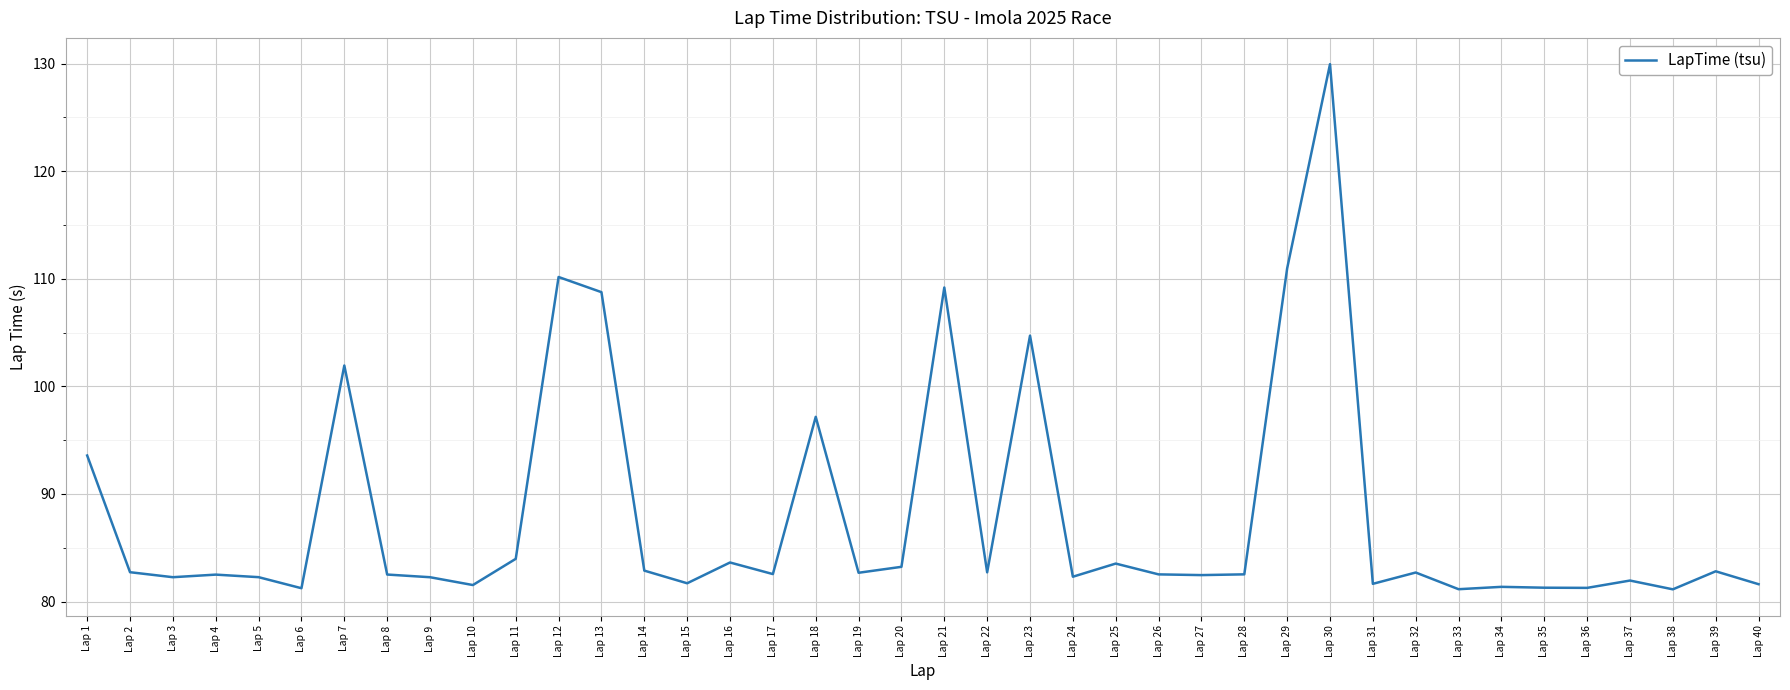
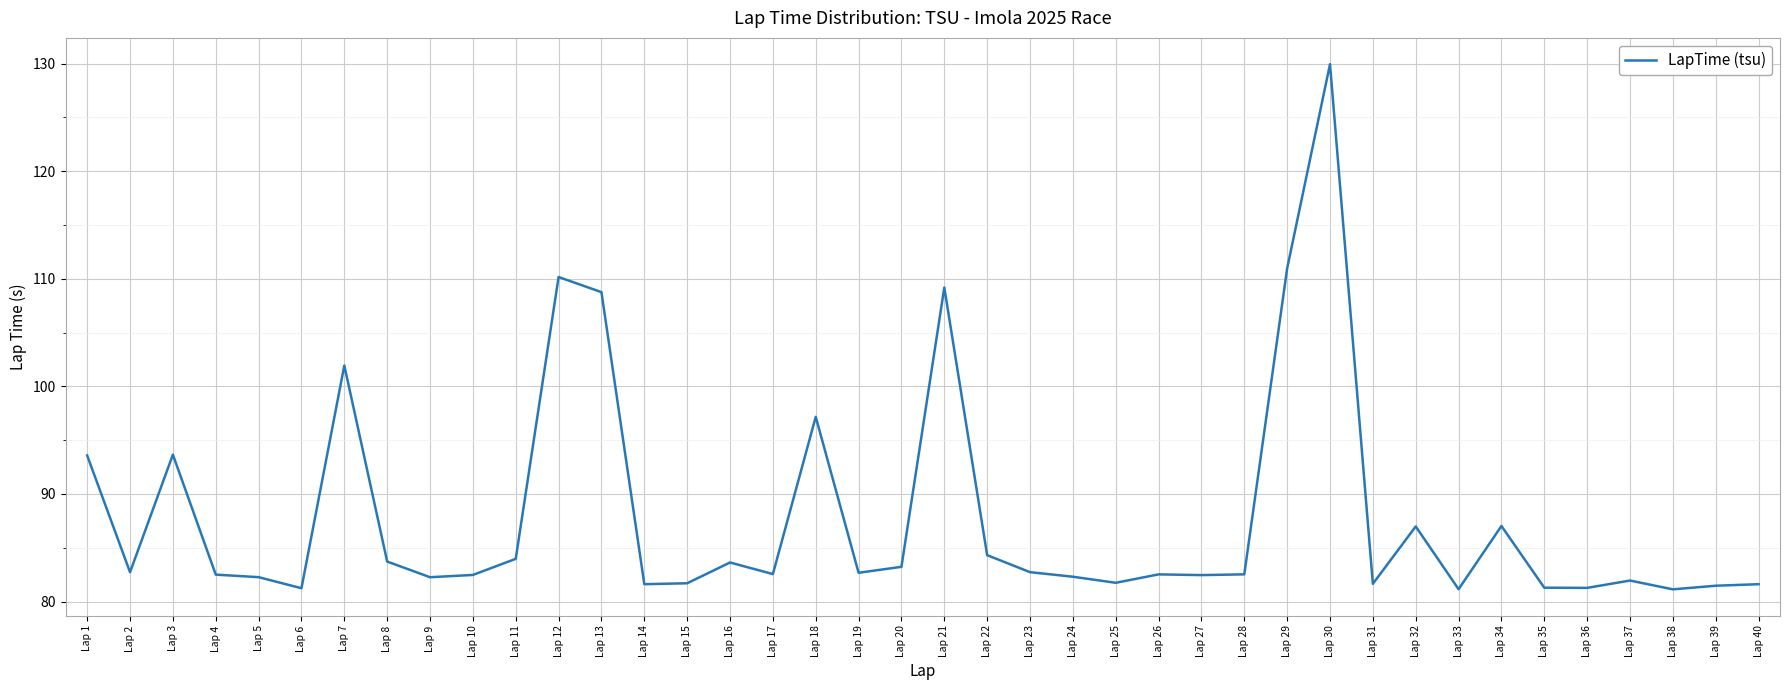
Lap 3: 82.3 -> 93.7
Lap 8: 82.5 -> 83.7
Lap 10: 81.5 -> 82.5
Lap 14: 82.9 -> 81.6
Lap 22: 82.7 -> 84.3
Lap 23: 104.7 -> 82.7
Lap 25: 83.5 -> 81.7
Lap 32: 82.7 -> 87.0
Lap 34: 81.4 -> 87.0
Lap 39: 82.8 -> 81.5
